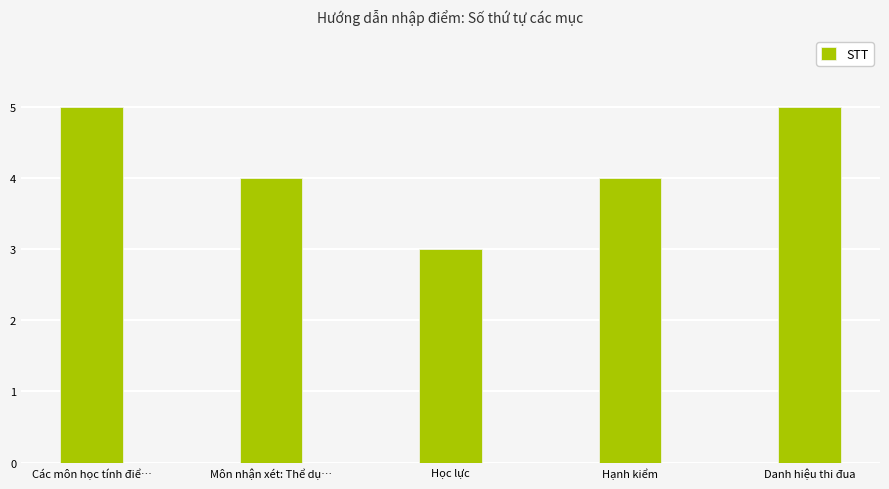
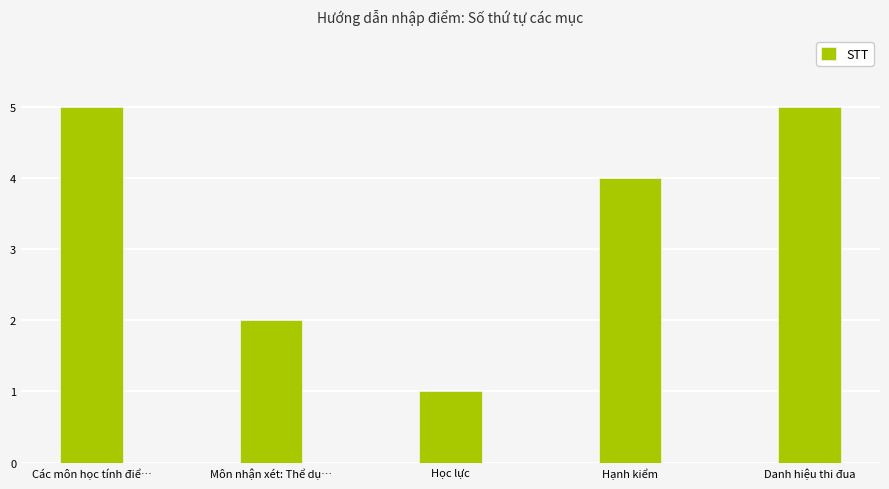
Môn nhận xét: Thể dụ…: 4 -> 2
Học lực: 3 -> 1
